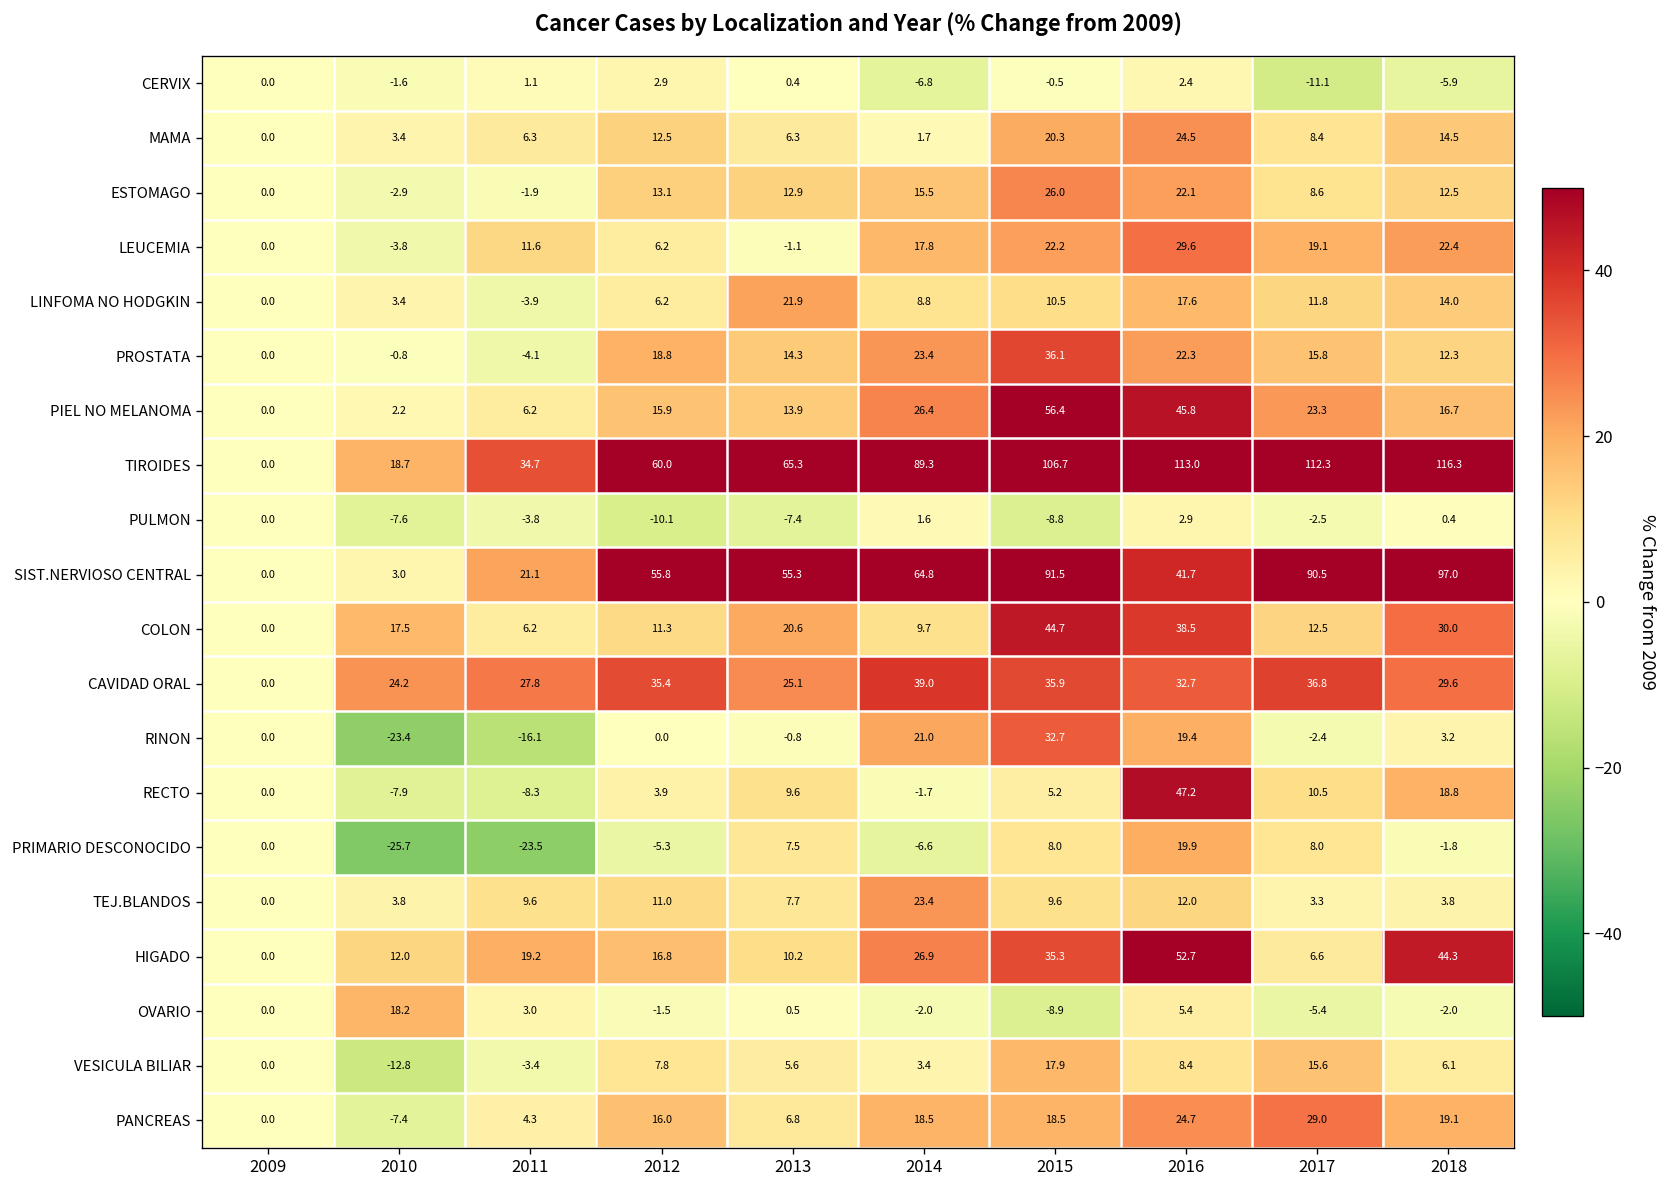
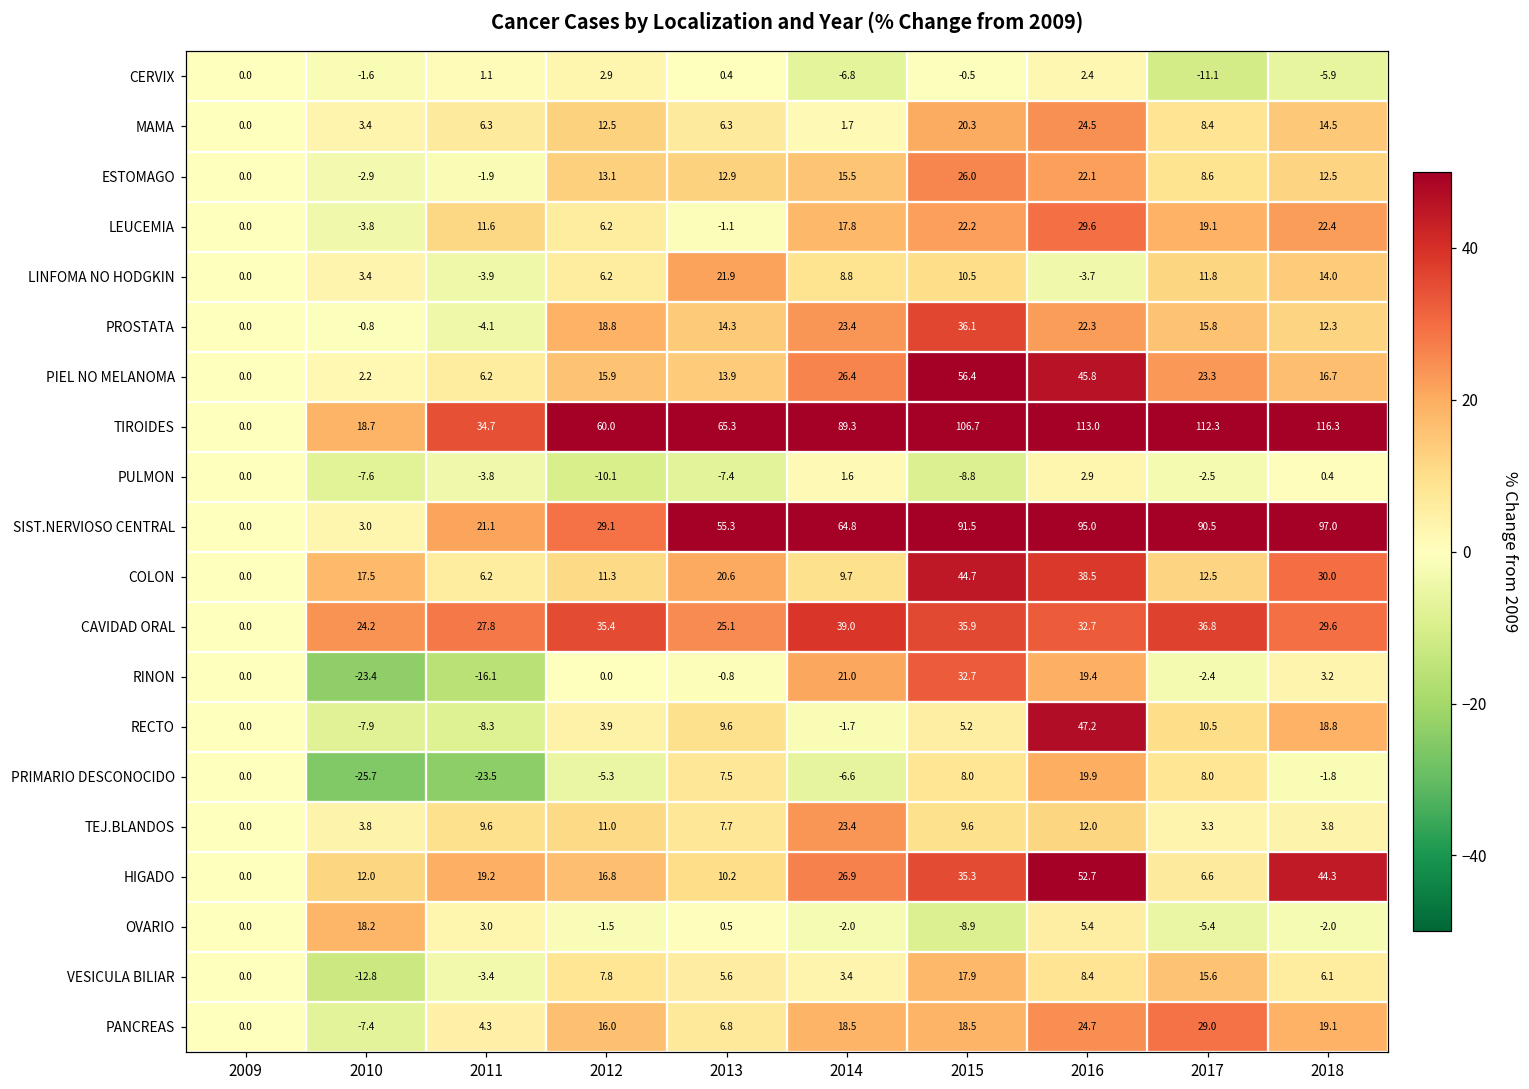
LINFOMA NO HODGKIN, 2016: 17.6 -> -3.7
SIST.NERVIOSO CENTRAL, 2012: 55.8 -> 29.1
SIST.NERVIOSO CENTRAL, 2016: 41.7 -> 95.0
